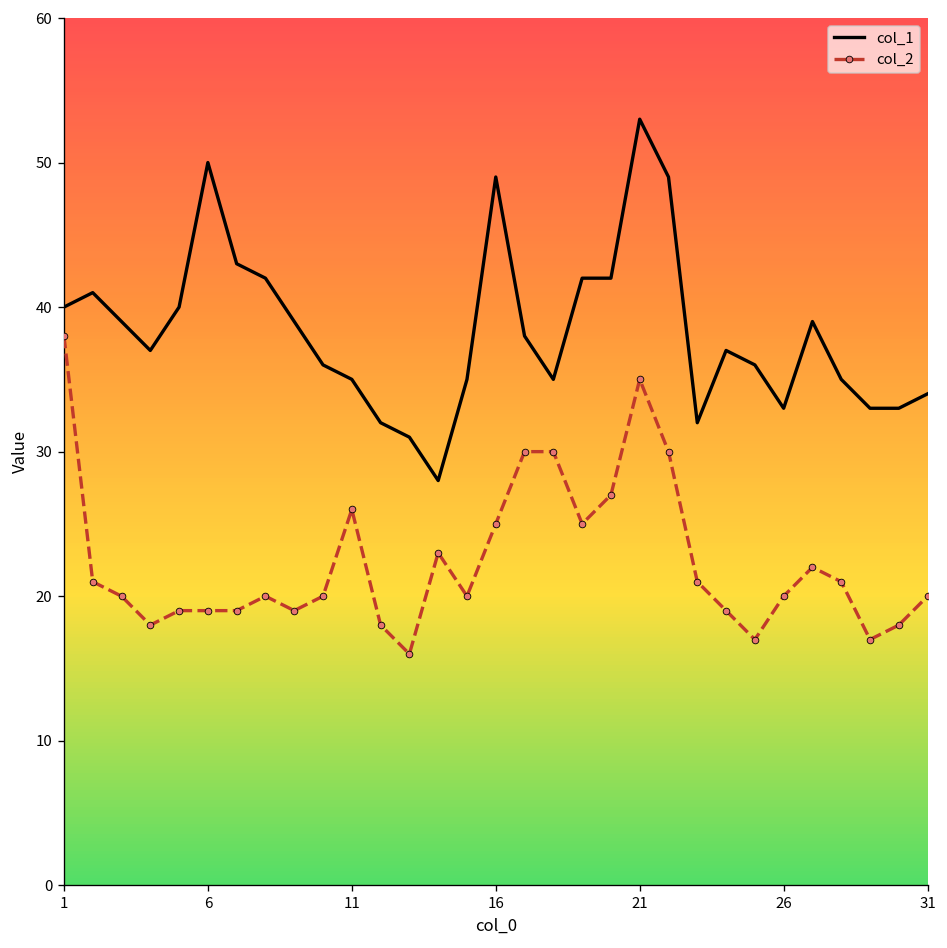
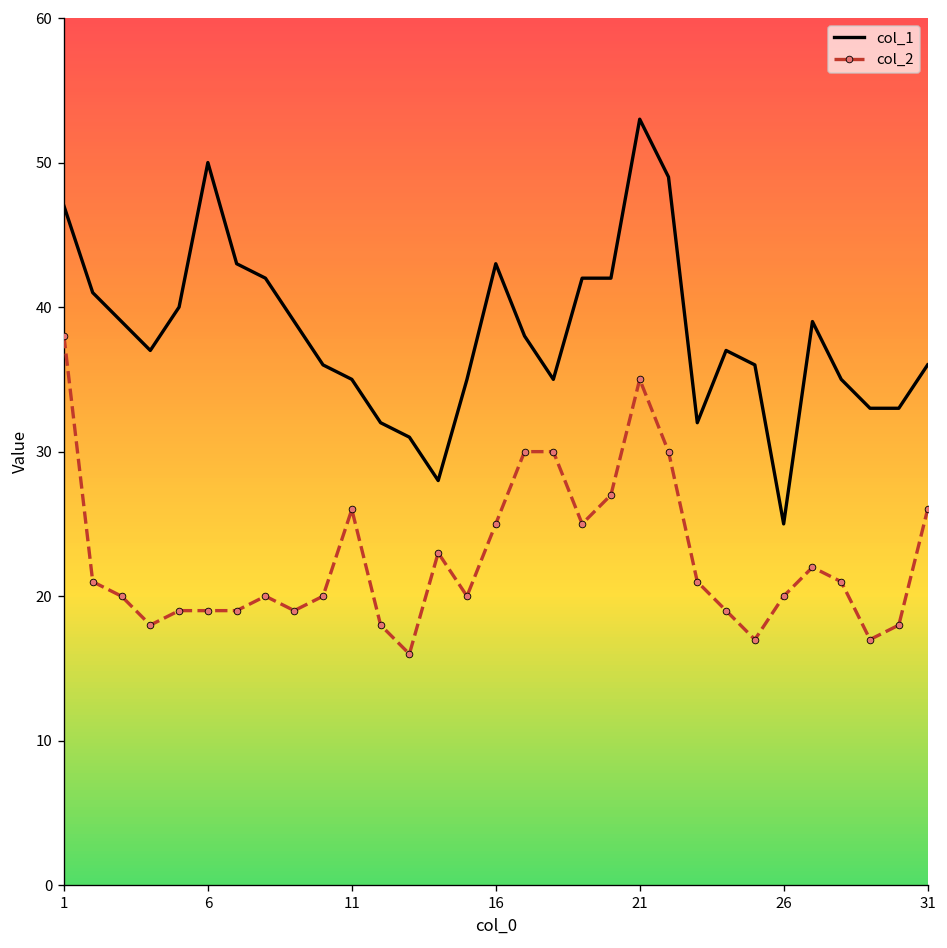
col_1, 1: 40 -> 47
col_1, 16: 49 -> 43
col_1, 26: 33 -> 25
col_1, 31: 34 -> 36
col_2, 31: 20 -> 26
